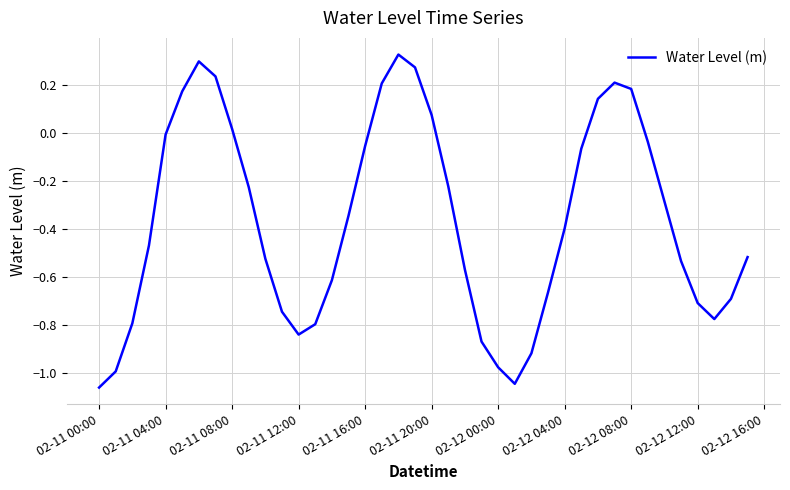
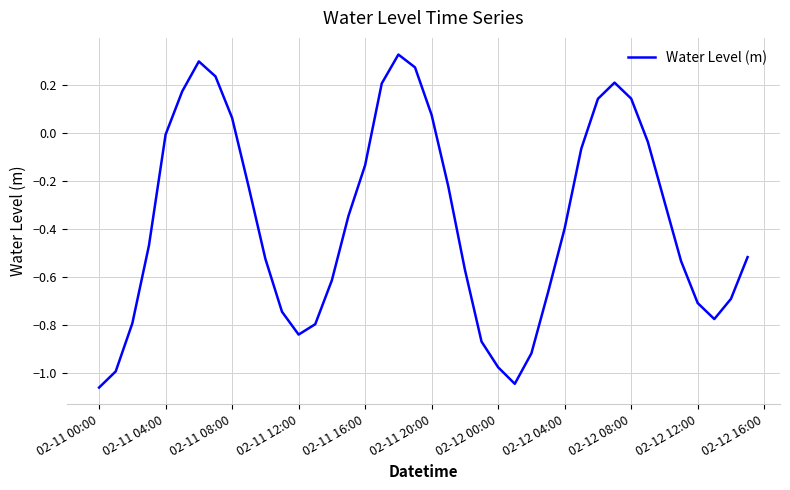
02-11 08:00: 0.02 -> 0.06
02-11 16:00: -0.06 -> -0.14
02-12 08:00: 0.18 -> 0.14
